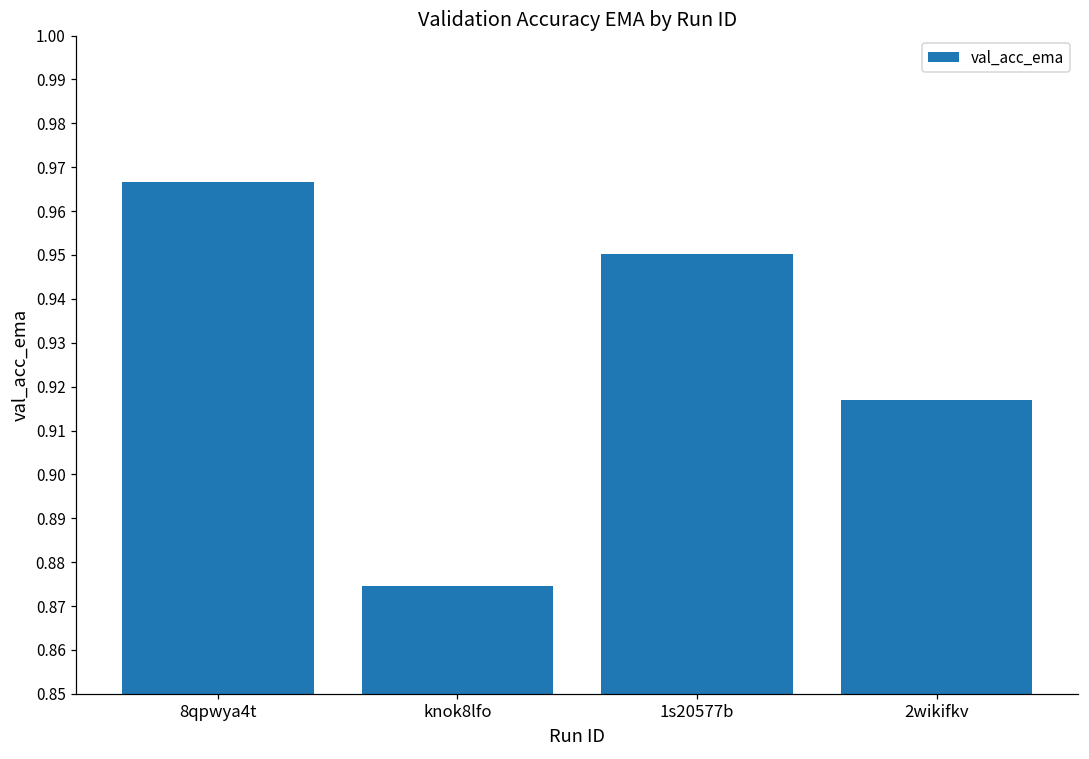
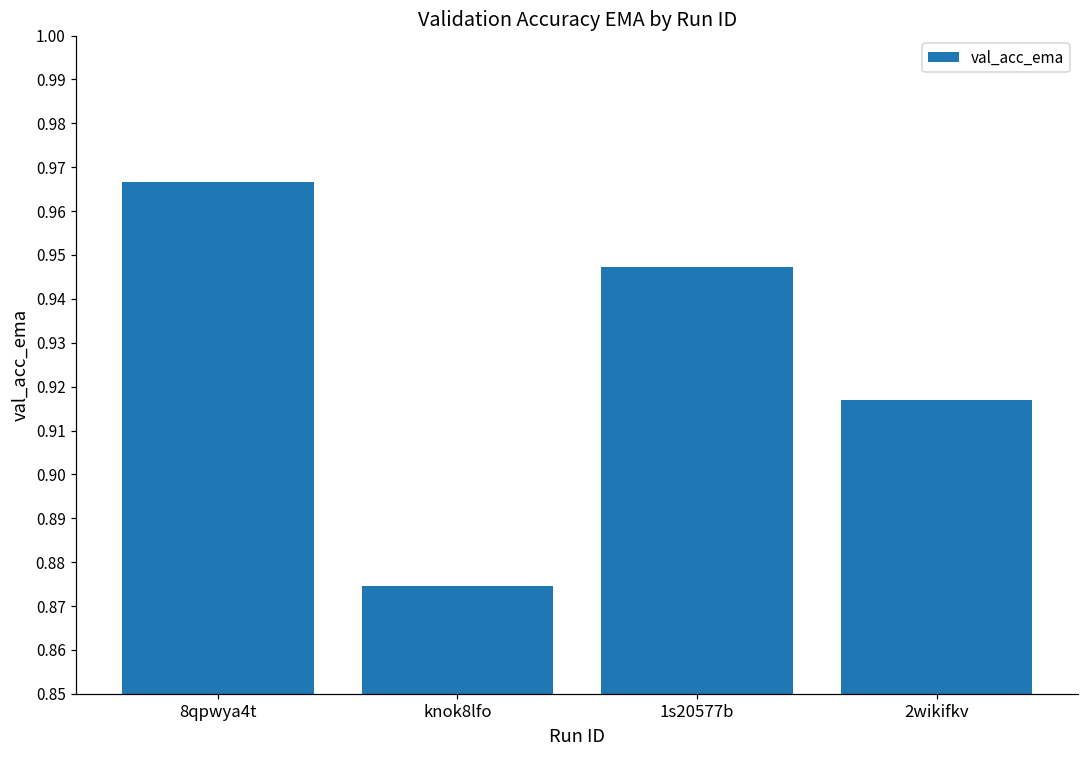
1s20577b: 0.950 -> 0.947
